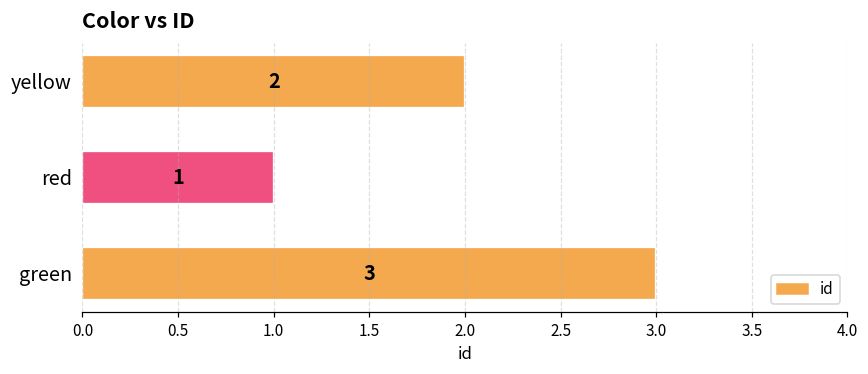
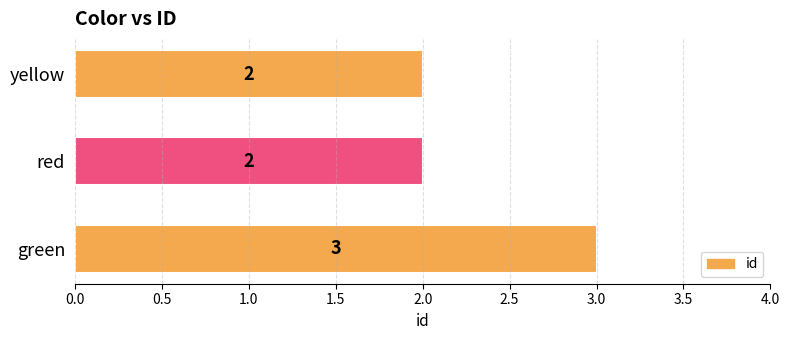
red: 1 -> 2
